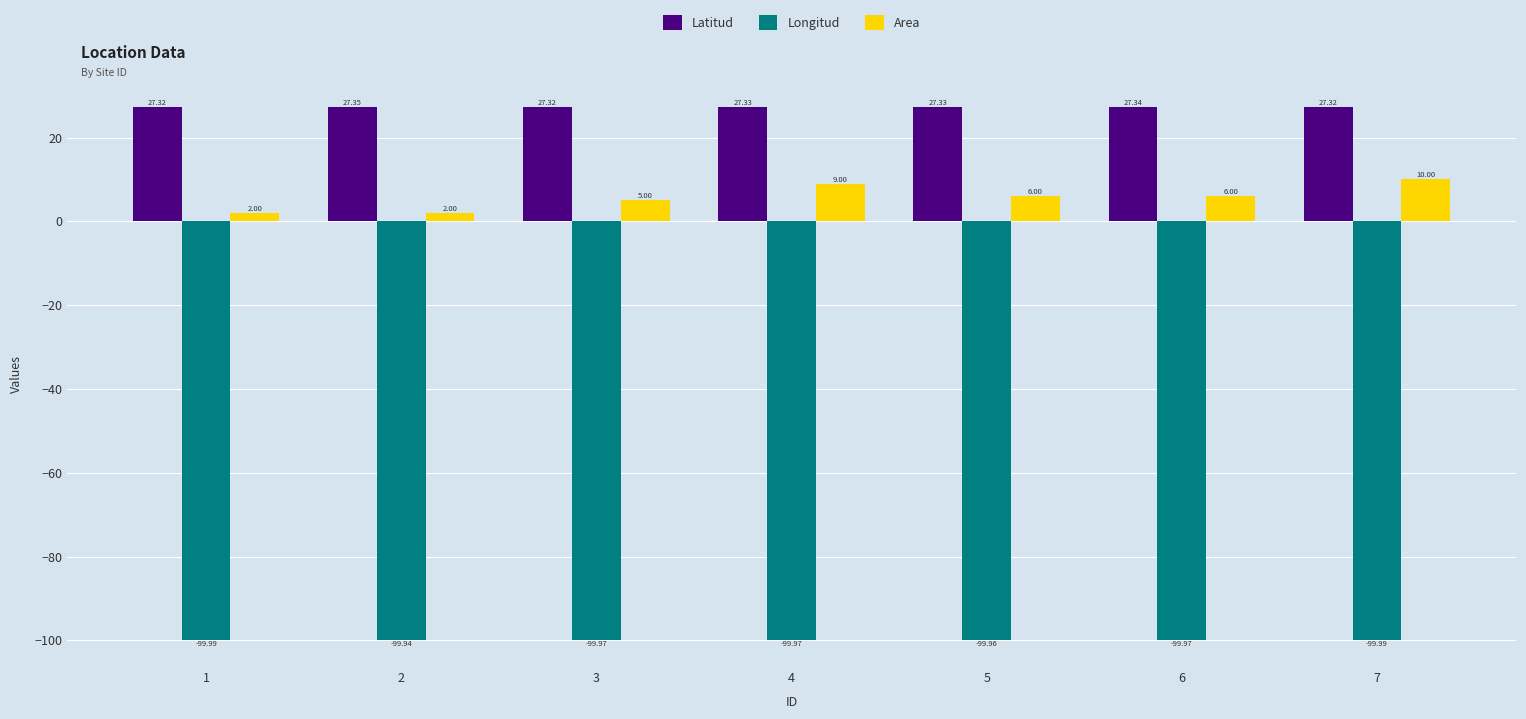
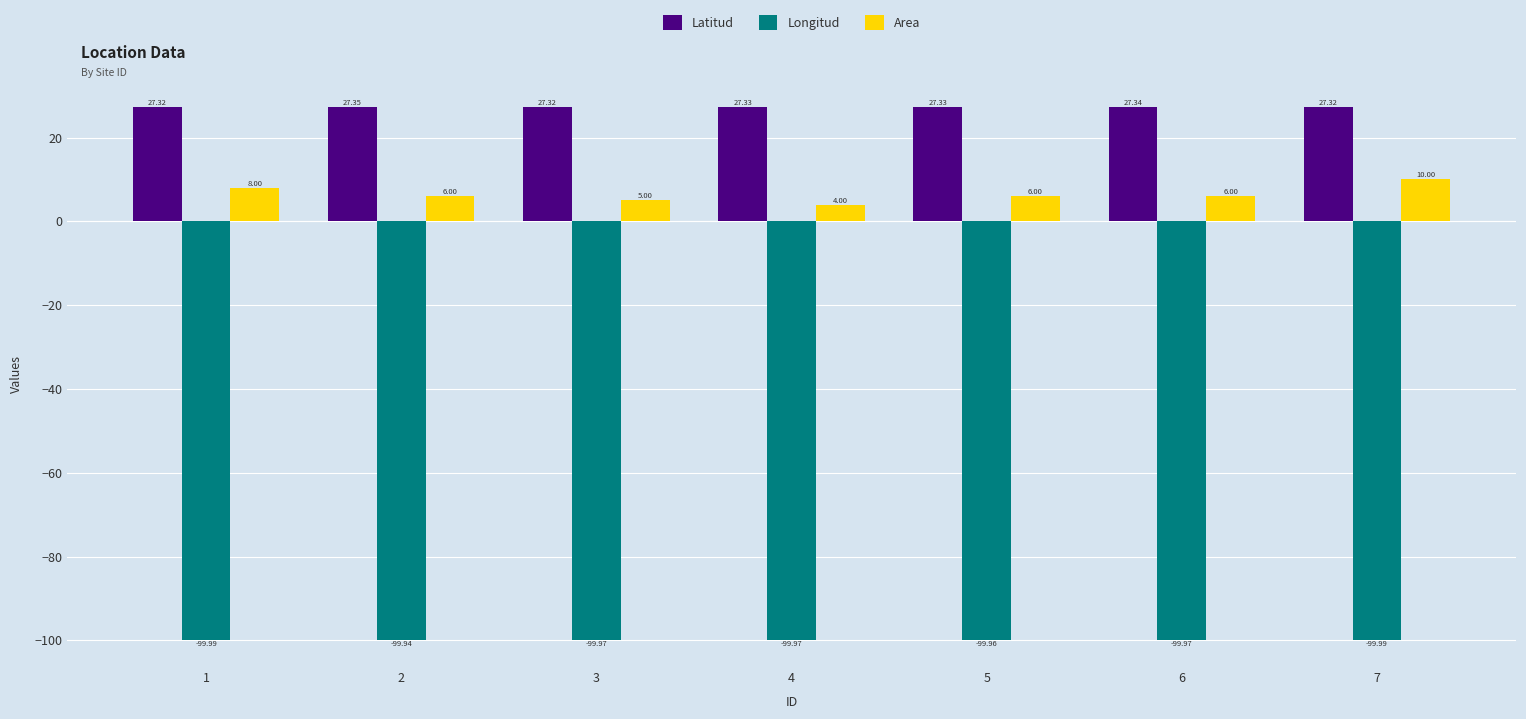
Area, 1: 2.00 -> 8.00
Area, 2: 2.00 -> 6.00
Area, 4: 9.00 -> 4.00
